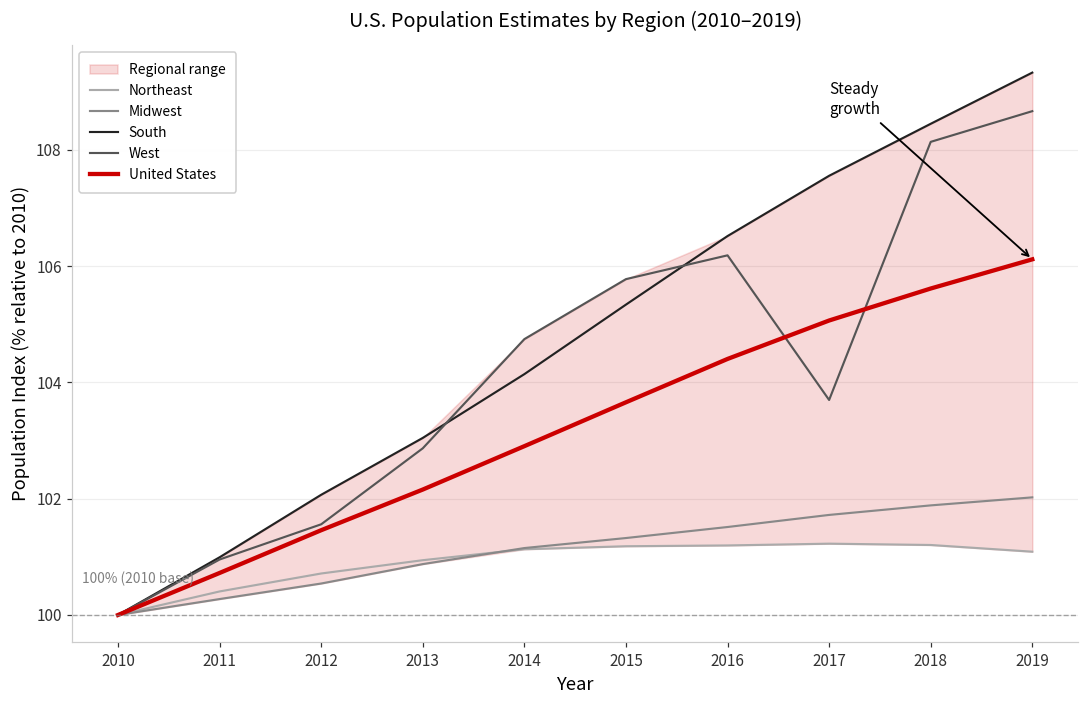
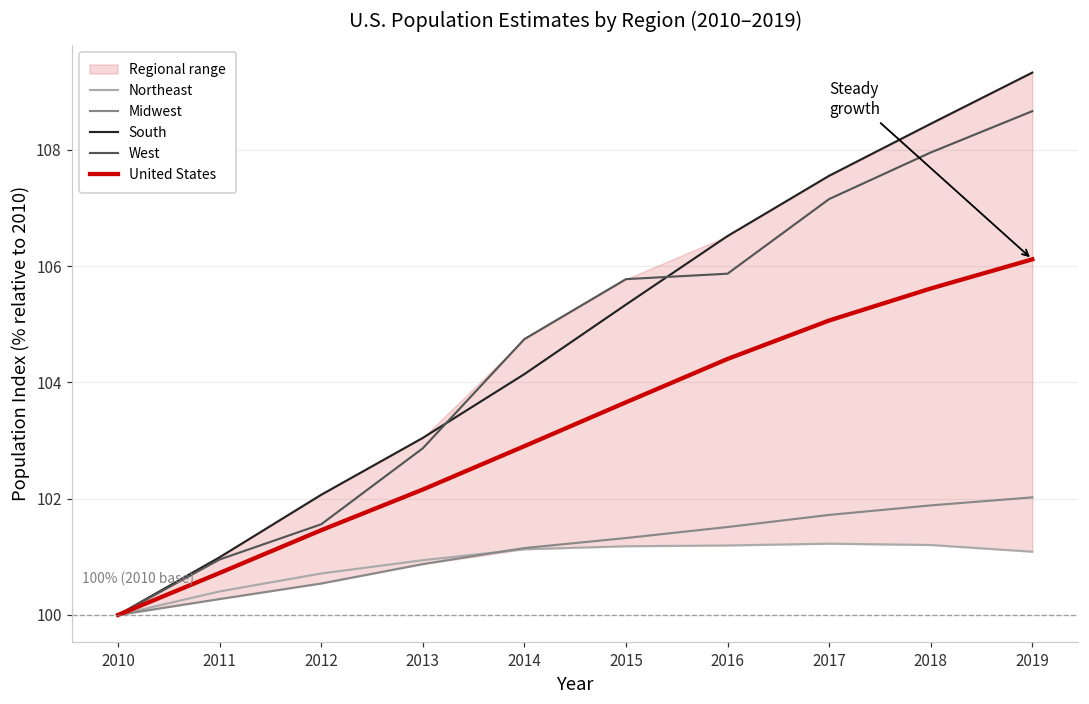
West, 2016: 106.2 -> 105.9
West, 2017: 103.7 -> 107.2
West, 2018: 108.1 -> 108.0
